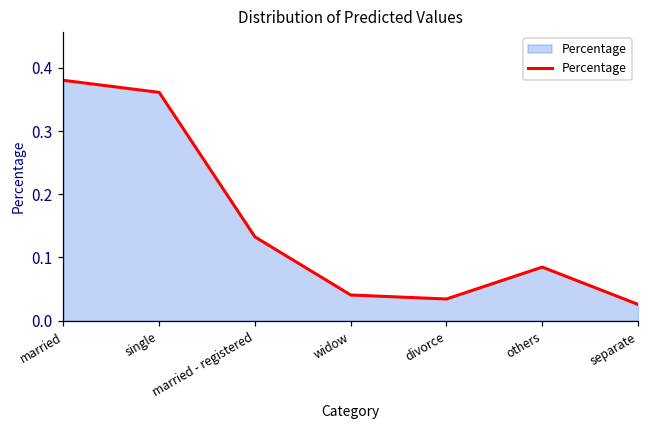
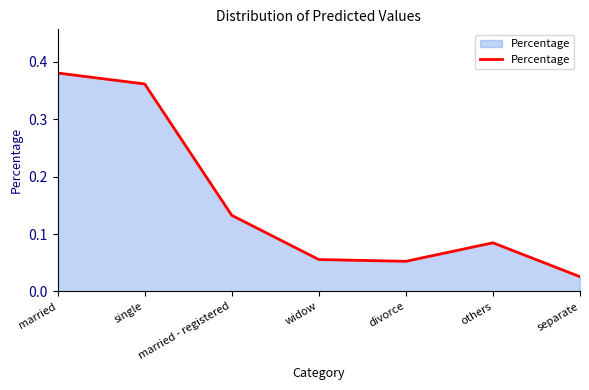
widow: 0.04 -> 0.06
divorce: 0.03 -> 0.05
